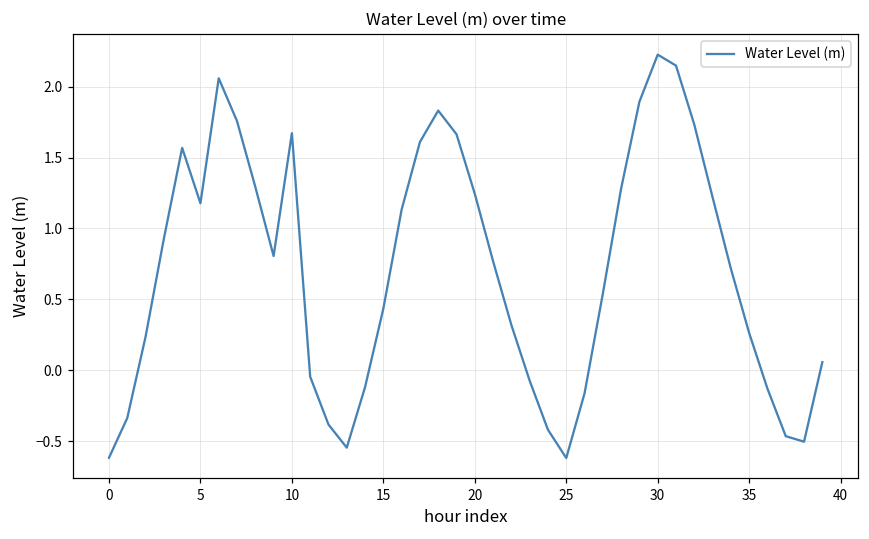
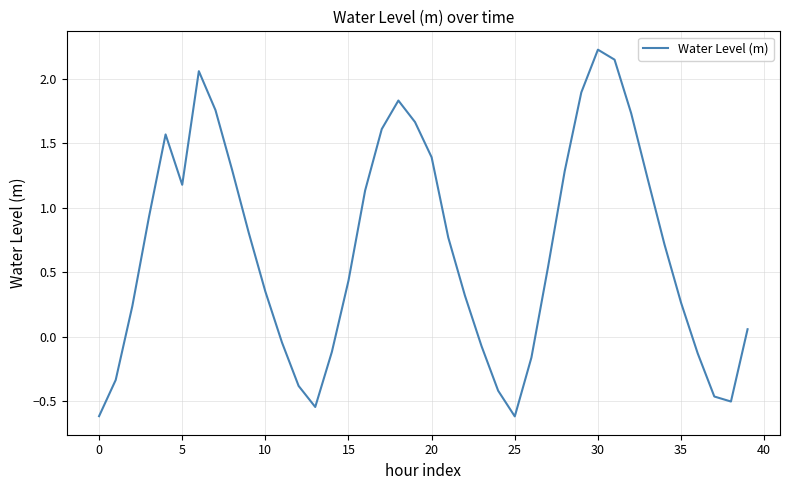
10: 1.67 -> 0.35
20: 1.24 -> 1.39
